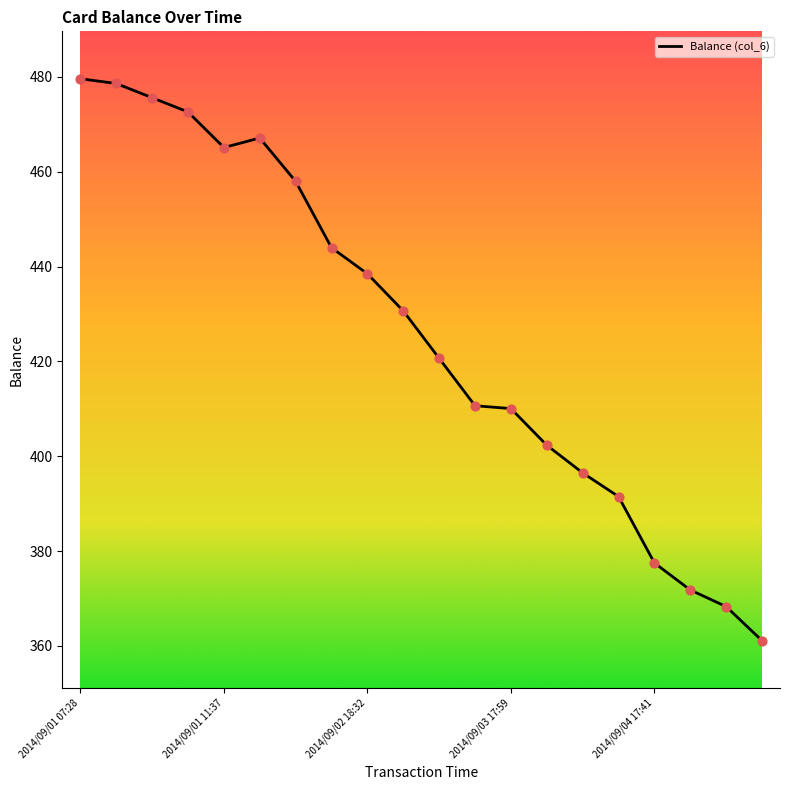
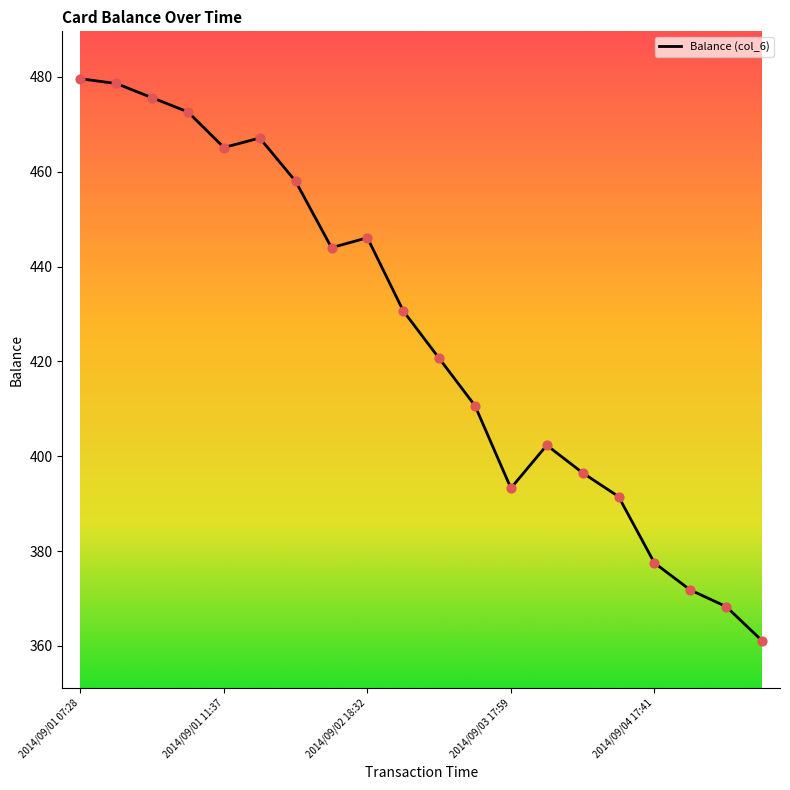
2014/09/02 18:32: 438 -> 446
2014/09/03 17:59: 410 -> 393
